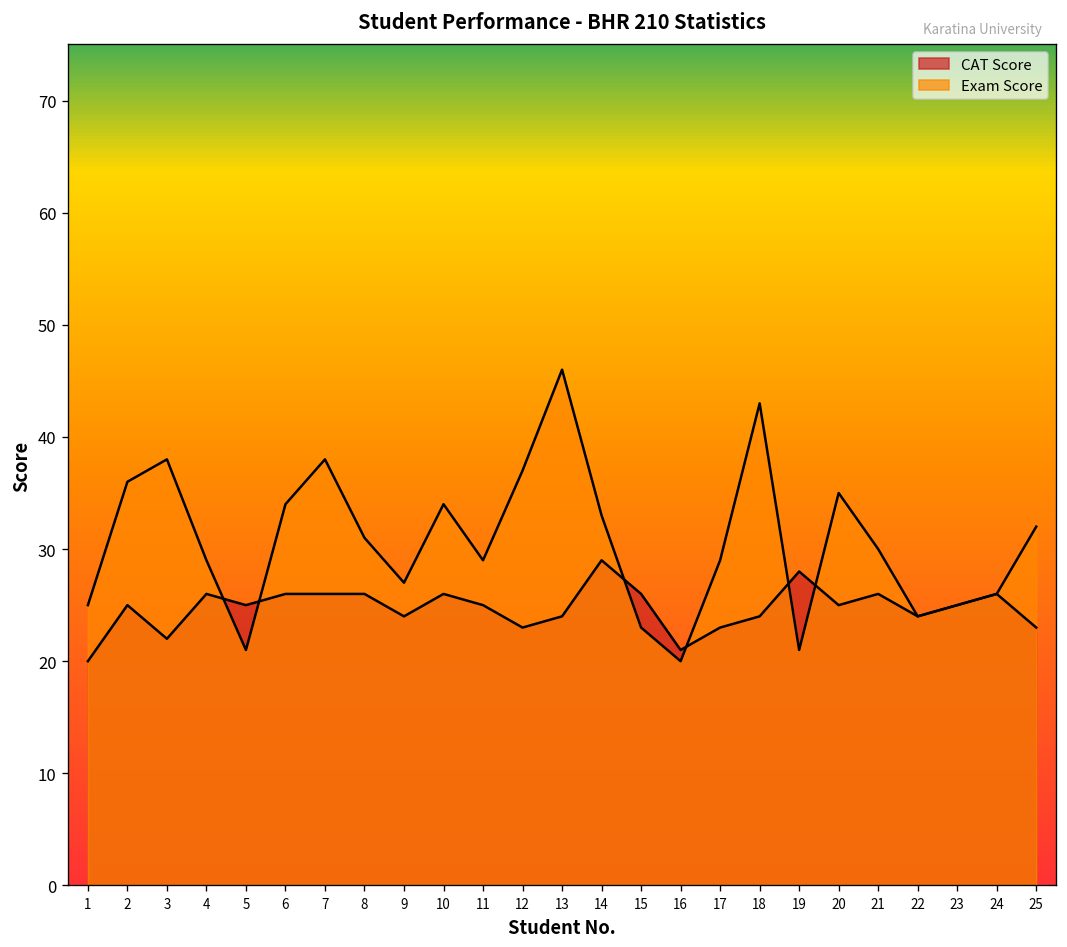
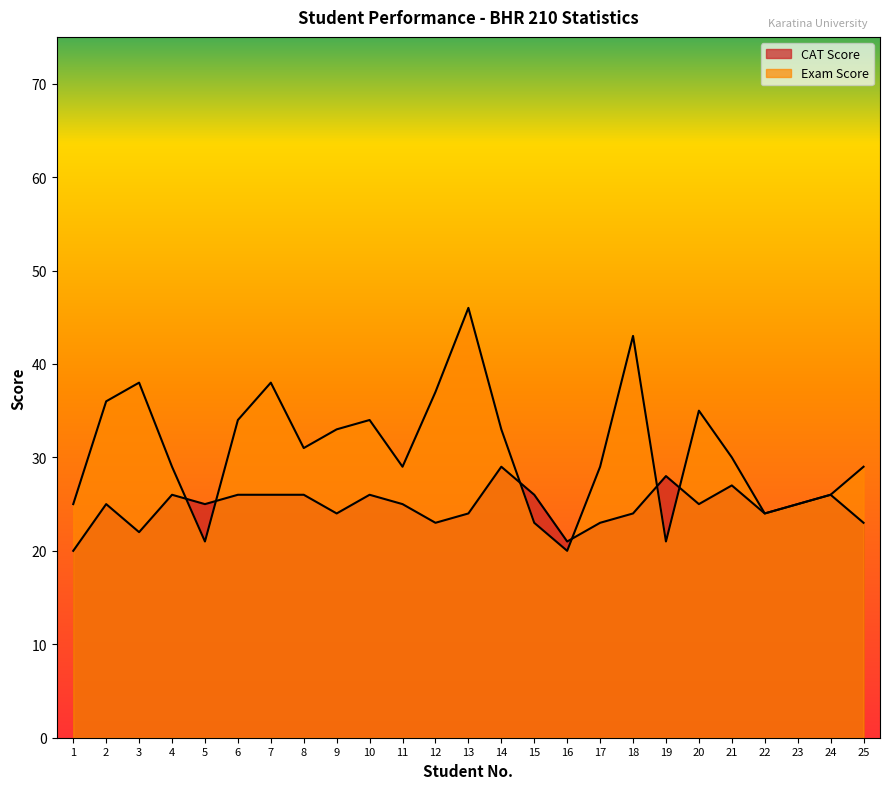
Exam Score, 9: 27 -> 33
CAT Score, 21: 26 -> 27
Exam Score, 25: 32 -> 29
